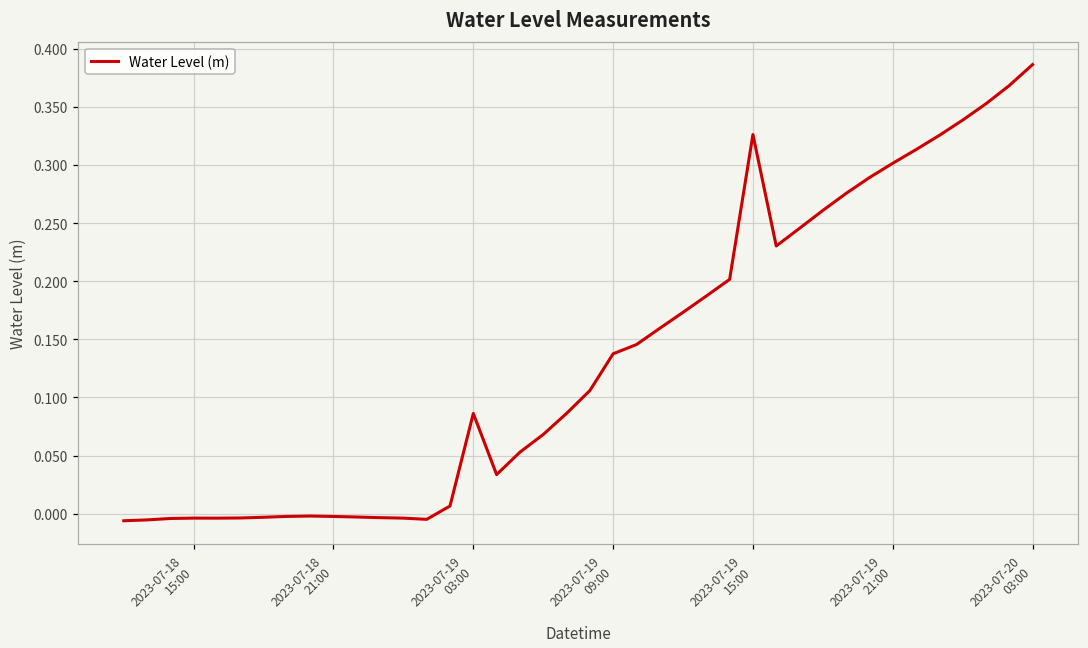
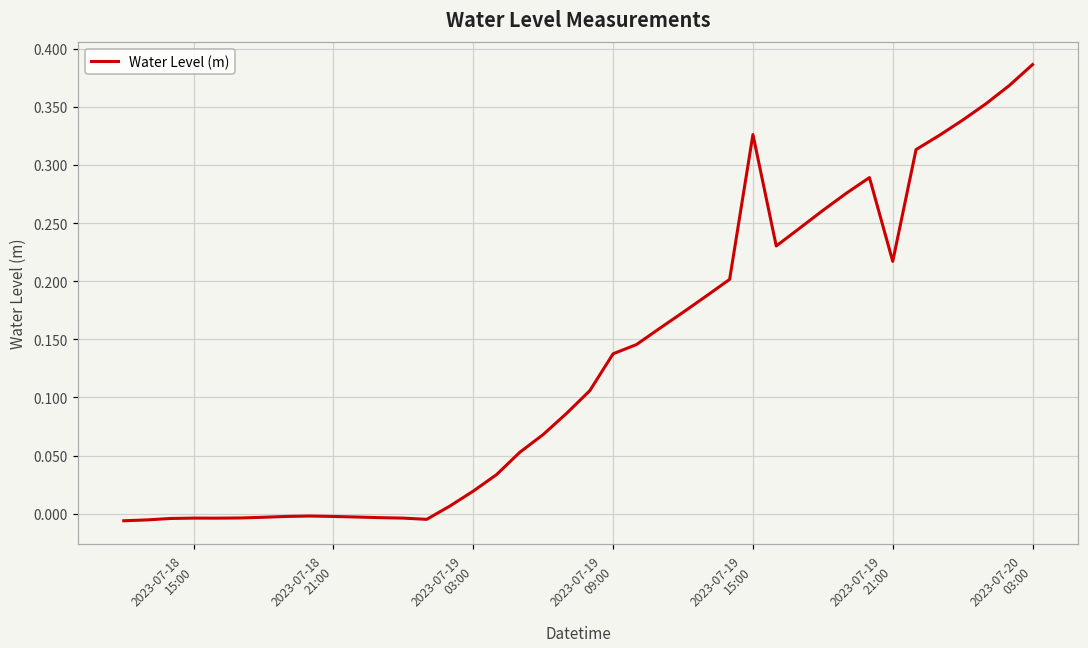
2023-07-19 03:00: 0.086 -> 0.019
2023-07-19 21:00: 0.301 -> 0.217
